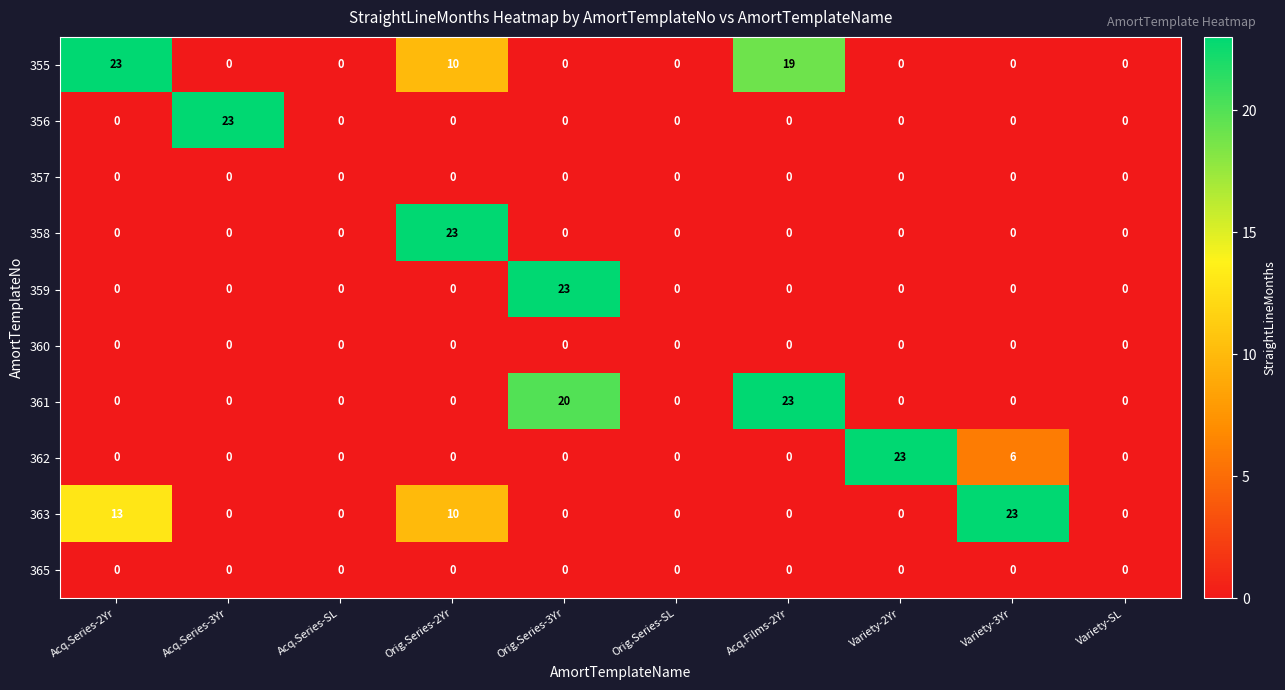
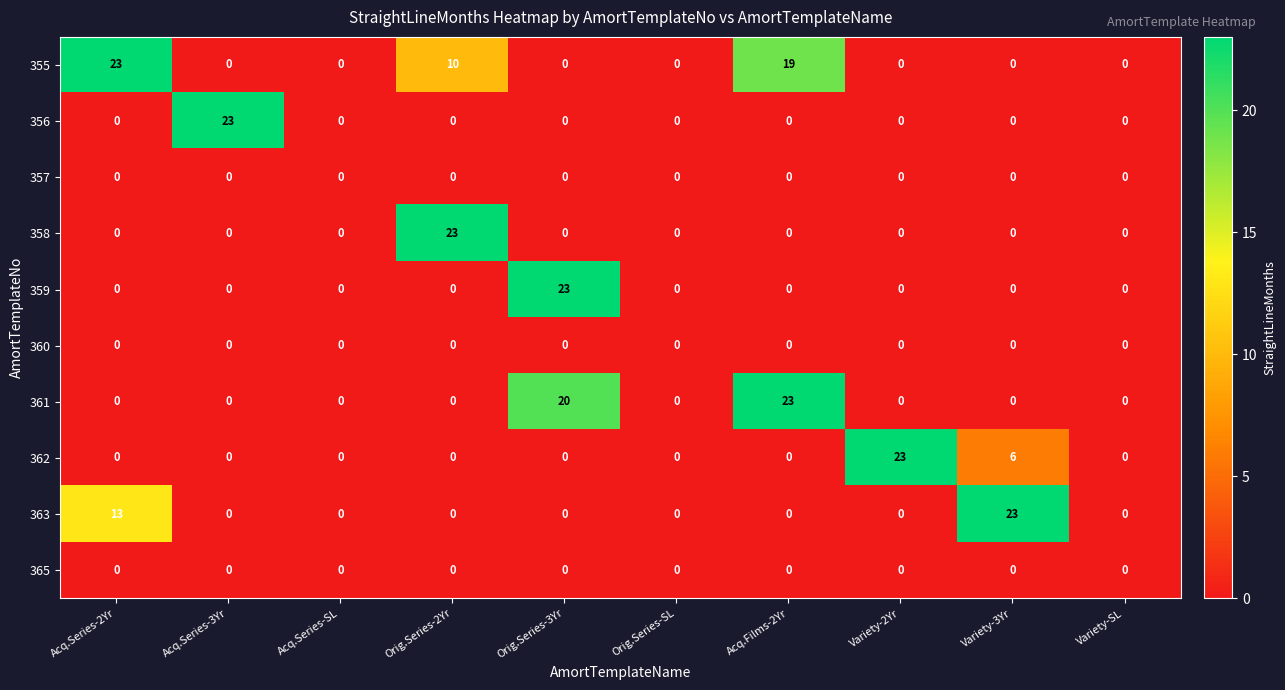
363, Orig.Series-2Yr: 10 -> 0
